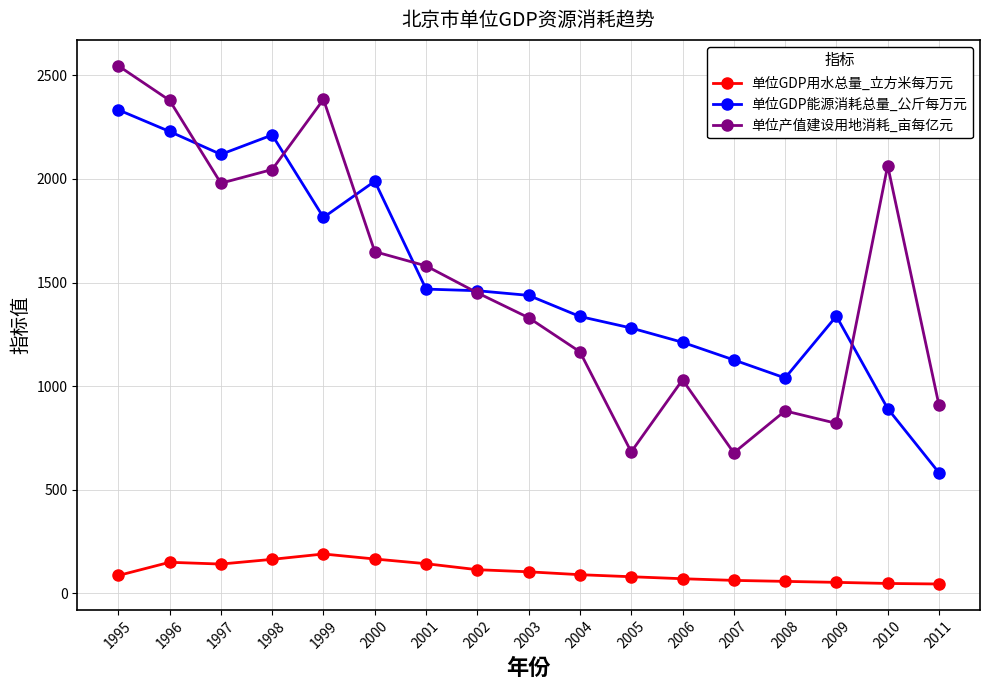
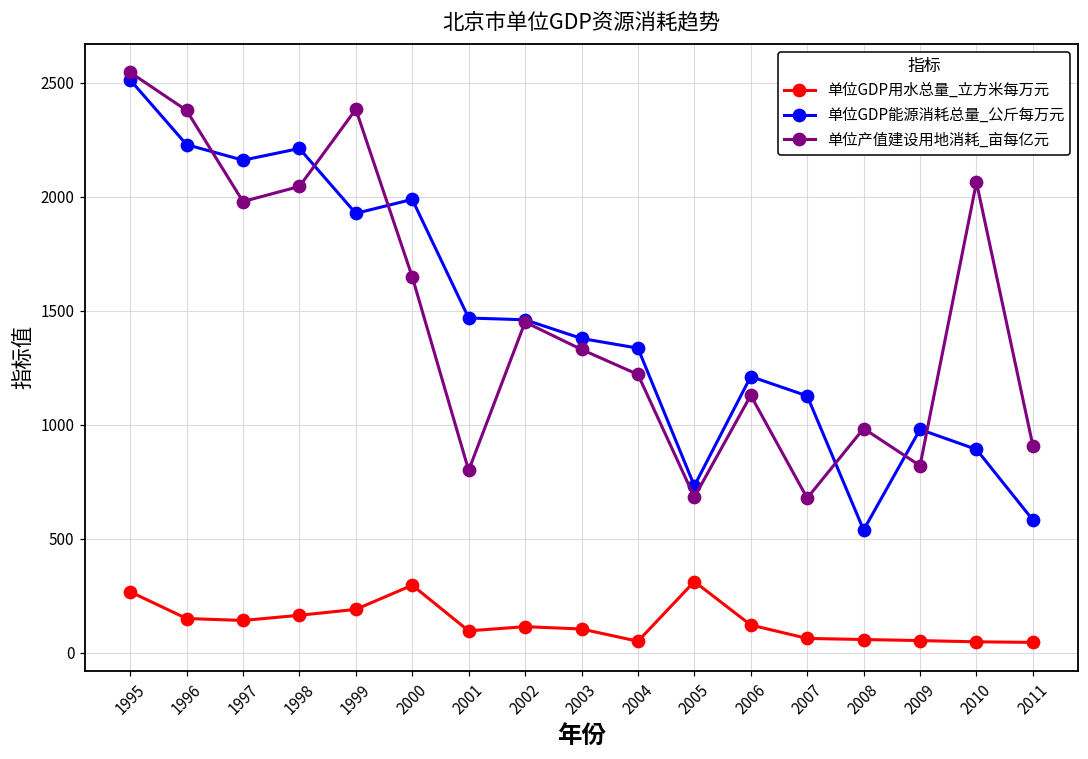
单位GDP用水总量_立方米每万元, 1995: 90 -> 270
单位GDP能源消耗总量_公斤每万元, 1995: 2330 -> 2510
单位GDP能源消耗总量_公斤每万元, 1997: 2120 -> 2160
单位GDP能源消耗总量_公斤每万元, 1999: 1810 -> 1930
单位GDP用水总量_立方米每万元, 2000: 170 -> 300
单位GDP用水总量_立方米每万元, 2001: 140 -> 100
单位产值建设用地消耗_亩每亿元, 2001: 1580 -> 800
单位GDP能源消耗总量_公斤每万元, 2003: 1440 -> 1380
单位GDP用水总量_立方米每万元, 2004: 90 -> 50
单位产值建设用地消耗_亩每亿元, 2004: 1170 -> 1220
单位GDP用水总量_立方米每万元, 2005: 80 -> 310
单位GDP能源消耗总量_公斤每万元, 2005: 1280 -> 730
单位GDP用水总量_立方米每万元, 2006: 70 -> 120
单位产值建设用地消耗_亩每亿元, 2006: 1030 -> 1130
单位GDP能源消耗总量_公斤每万元, 2008: 1040 -> 540
单位产值建设用地消耗_亩每亿元, 2008: 880 -> 980
单位GDP能源消耗总量_公斤每万元, 2009: 1340 -> 980
